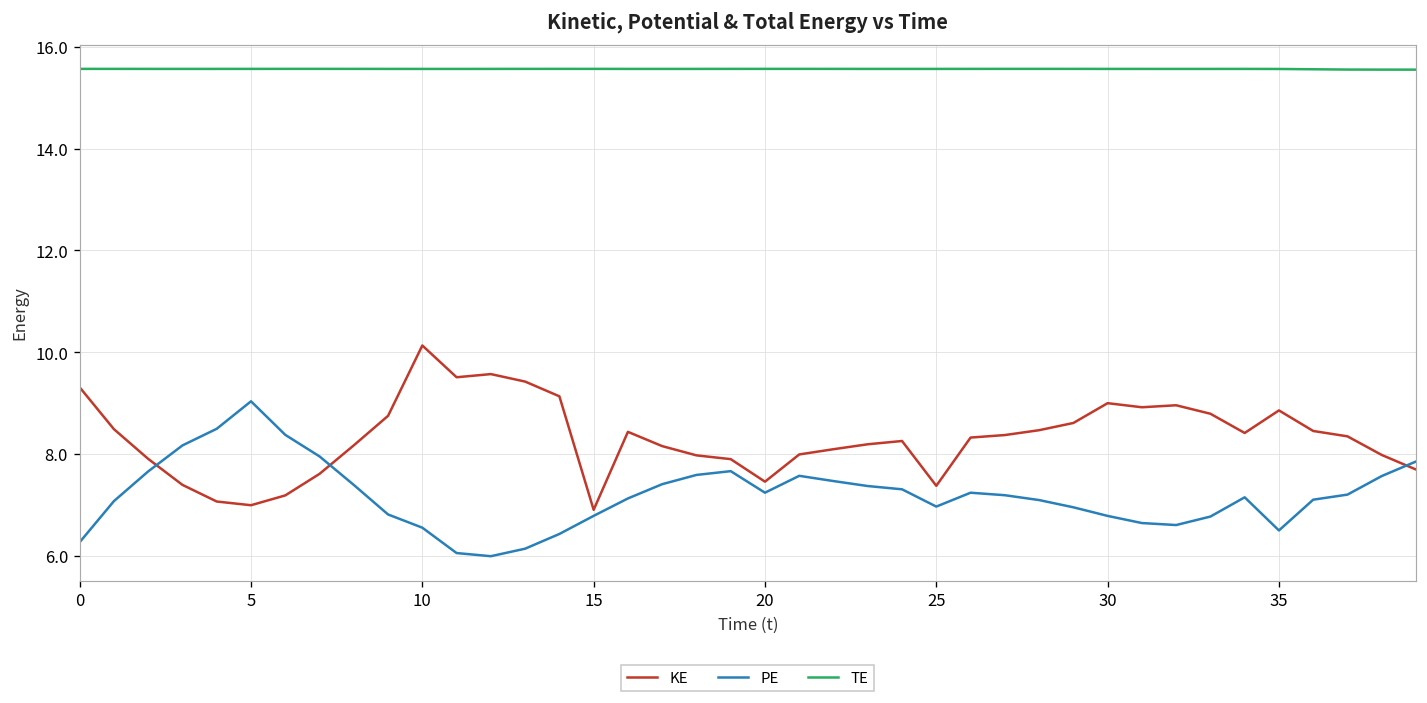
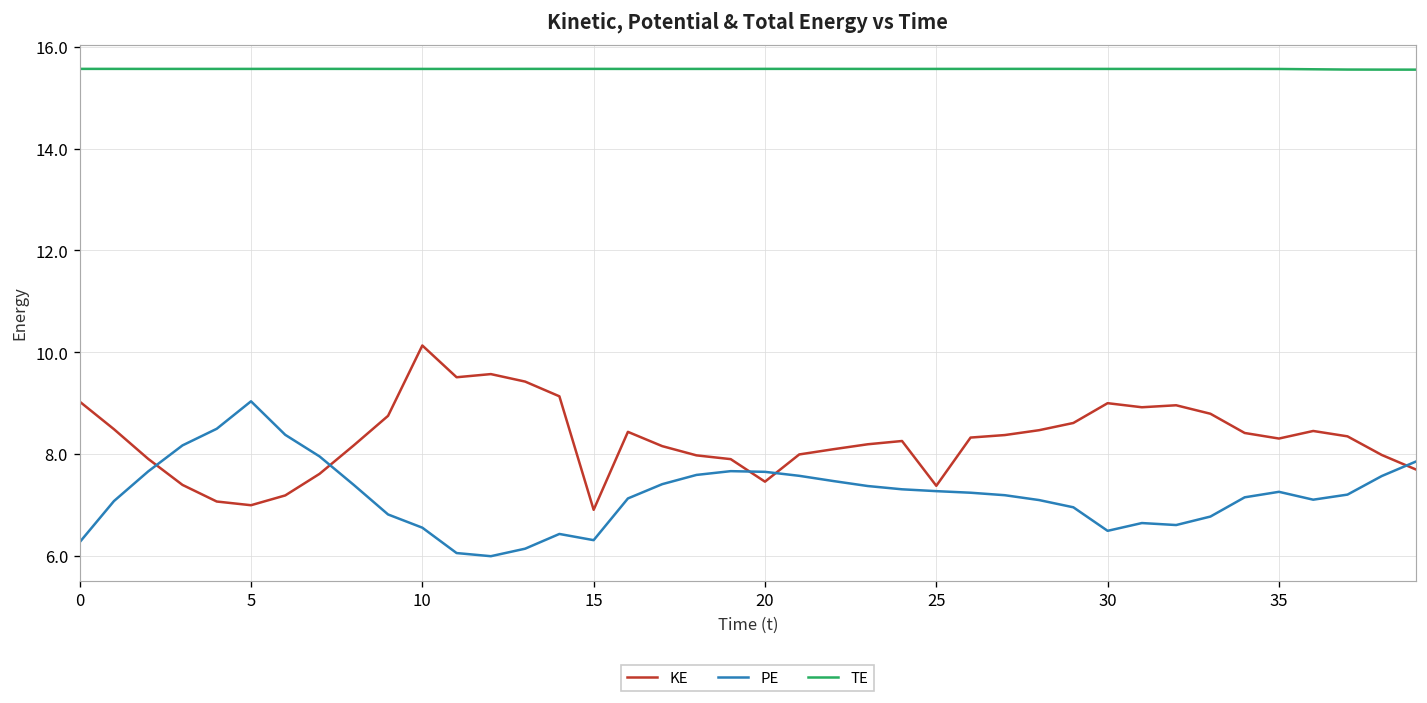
KE, 0: 9.3 -> 9.0
PE, 15: 6.8 -> 6.3
PE, 20: 7.2 -> 7.7
PE, 25: 7.0 -> 7.3
PE, 30: 6.8 -> 6.5
KE, 35: 8.9 -> 8.3
PE, 35: 6.5 -> 7.3
